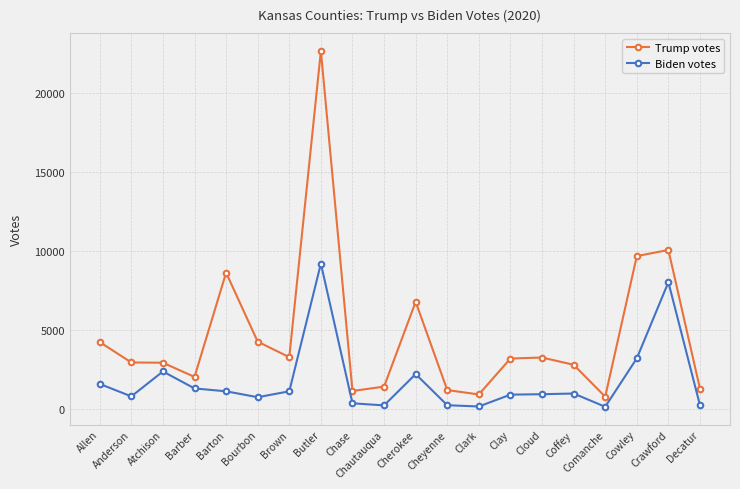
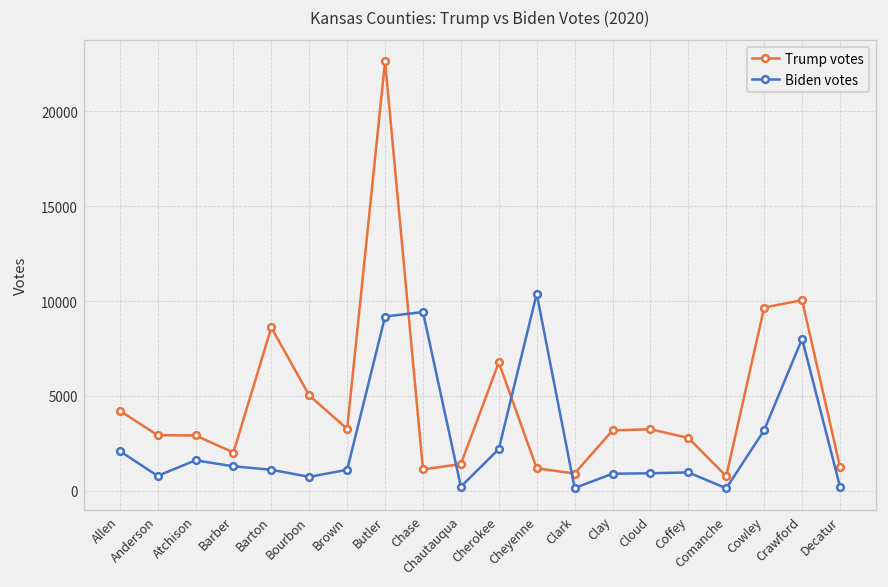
Biden votes, Allen: 1600 -> 2100
Biden votes, Atchison: 2400 -> 1600
Trump votes, Bourbon: 4200 -> 5000
Biden votes, Chase: 300 -> 9400
Biden votes, Cheyenne: 200 -> 10400
